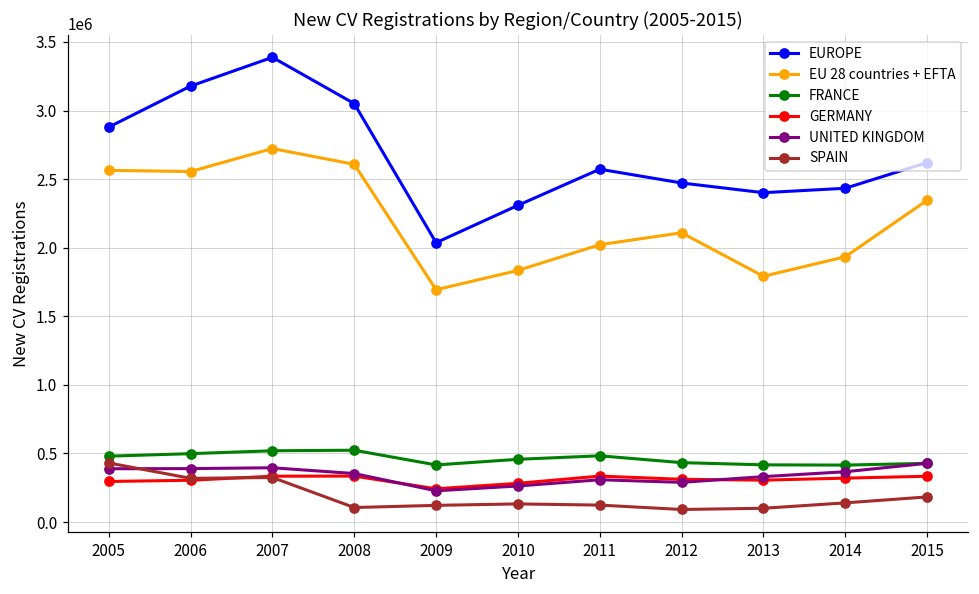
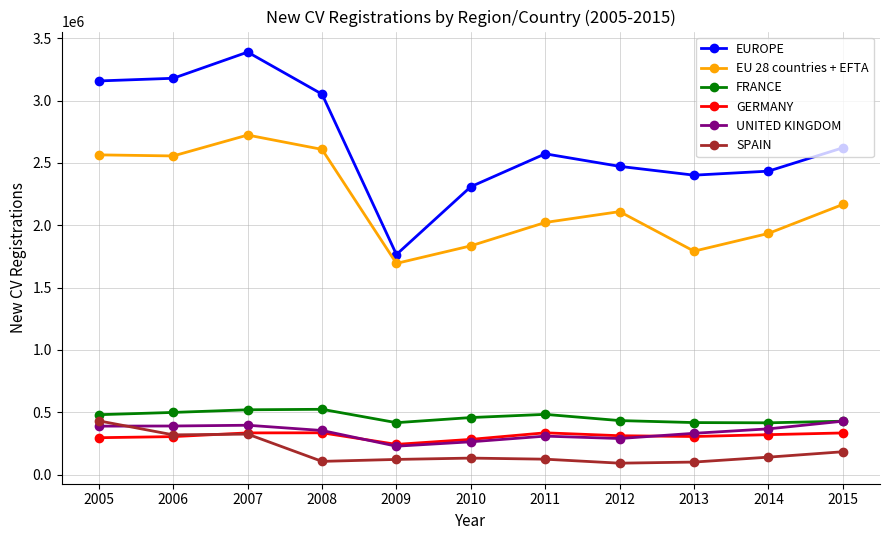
EUROPE, 2005: 2880000 -> 3160000
EUROPE, 2009: 2040000 -> 1760000
EU 28 countries + EFTA, 2015: 2350000 -> 2170000
